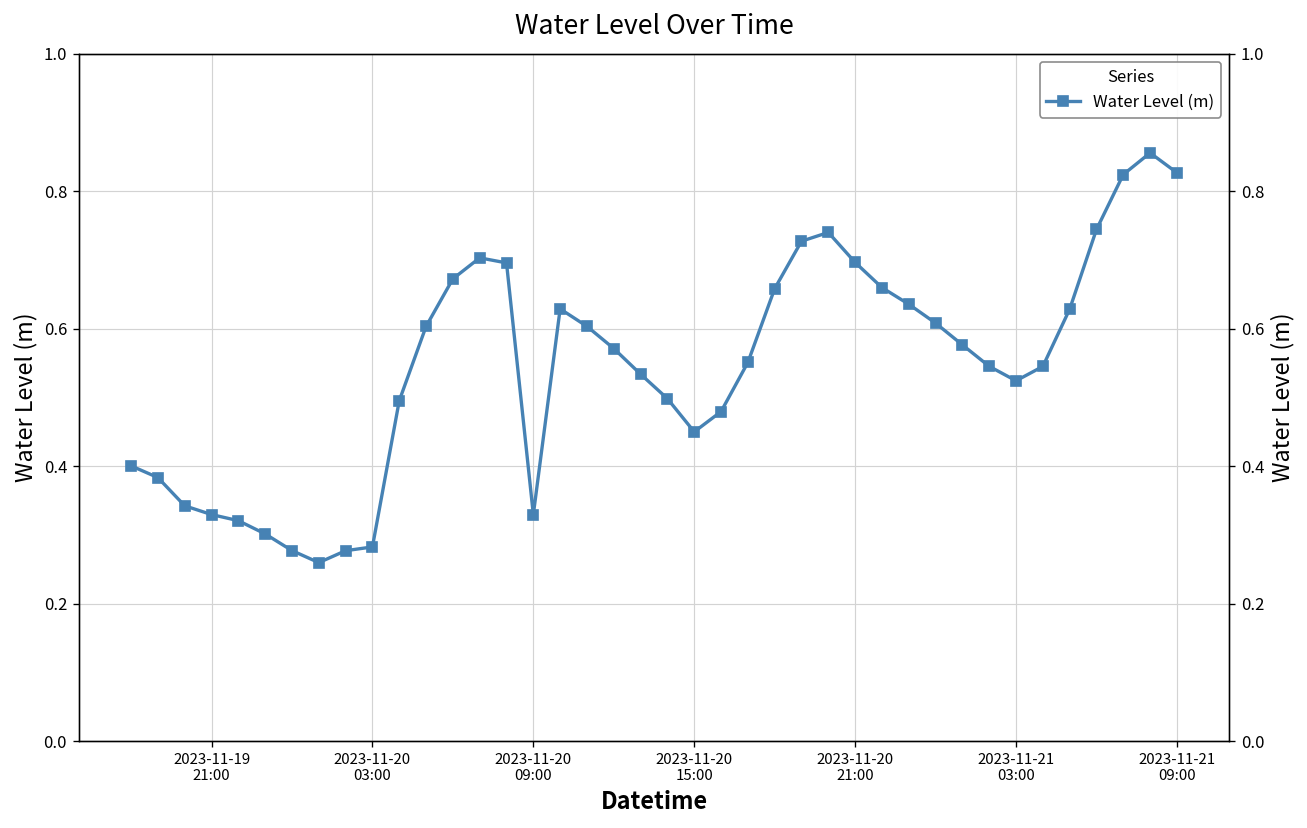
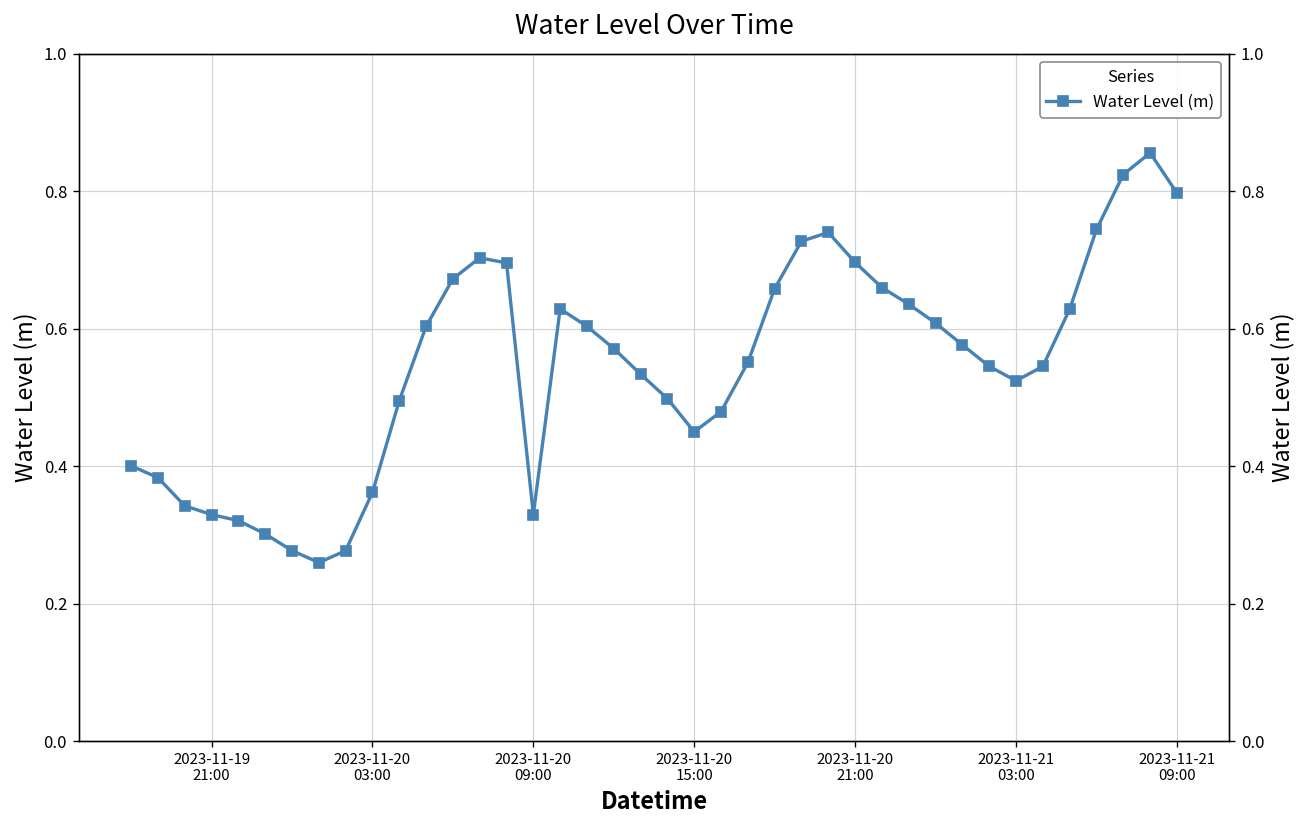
2023-11-20 03:00: 0.28 -> 0.36
2023-11-21 09:00: 0.83 -> 0.80
